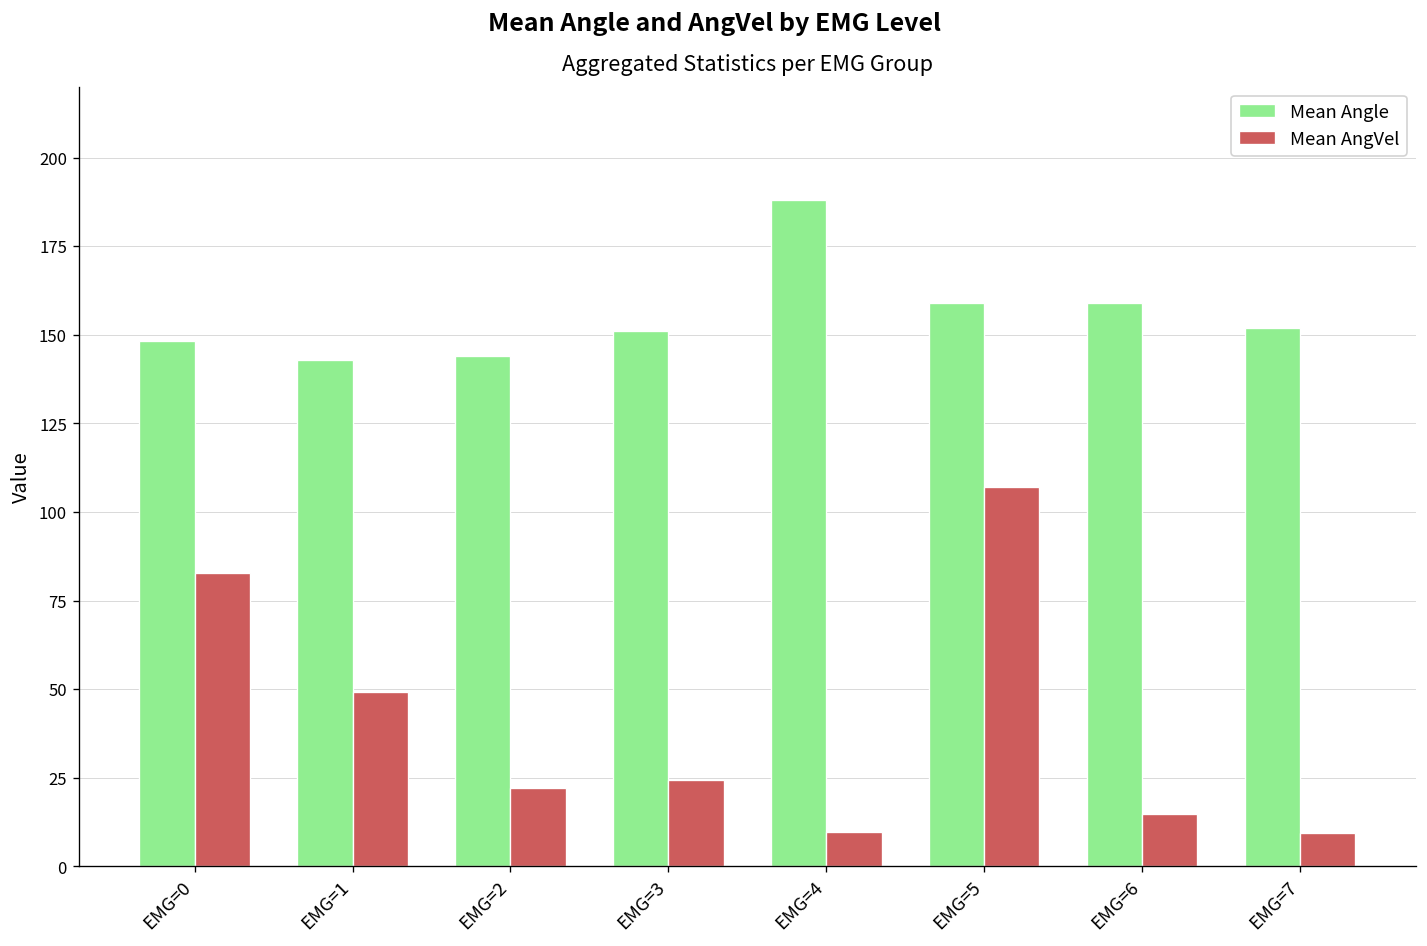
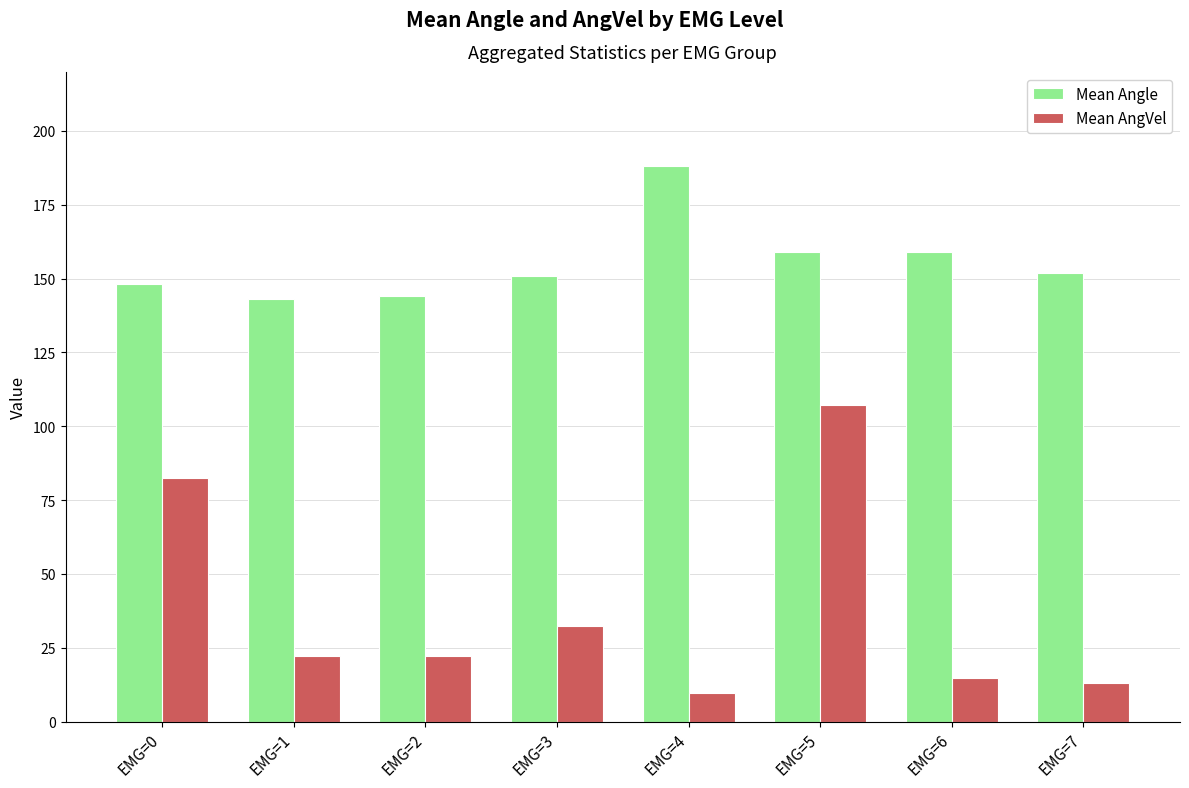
Mean AngVel, EMG=1: 49 -> 22
Mean AngVel, EMG=3: 25 -> 33
Mean AngVel, EMG=7: 9 -> 13
